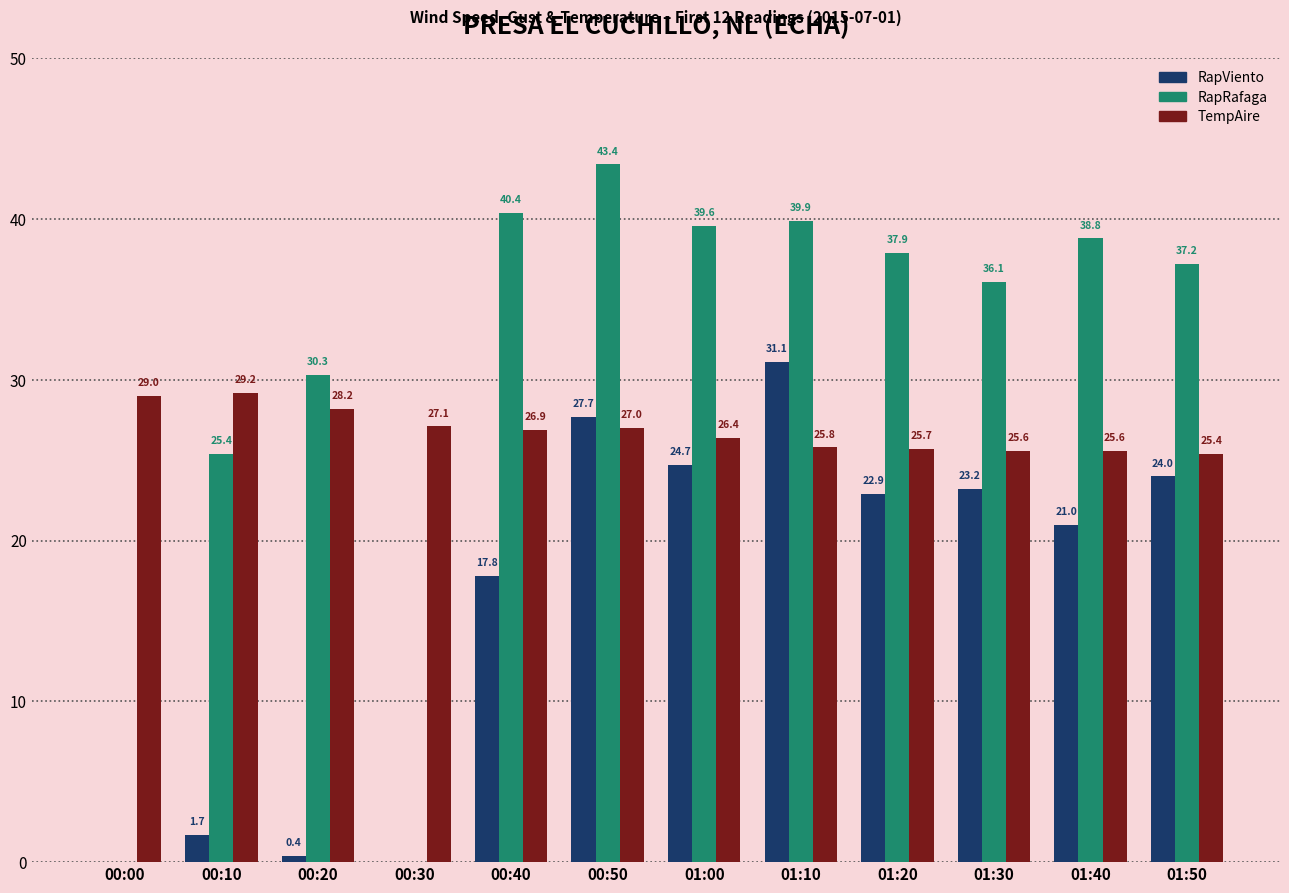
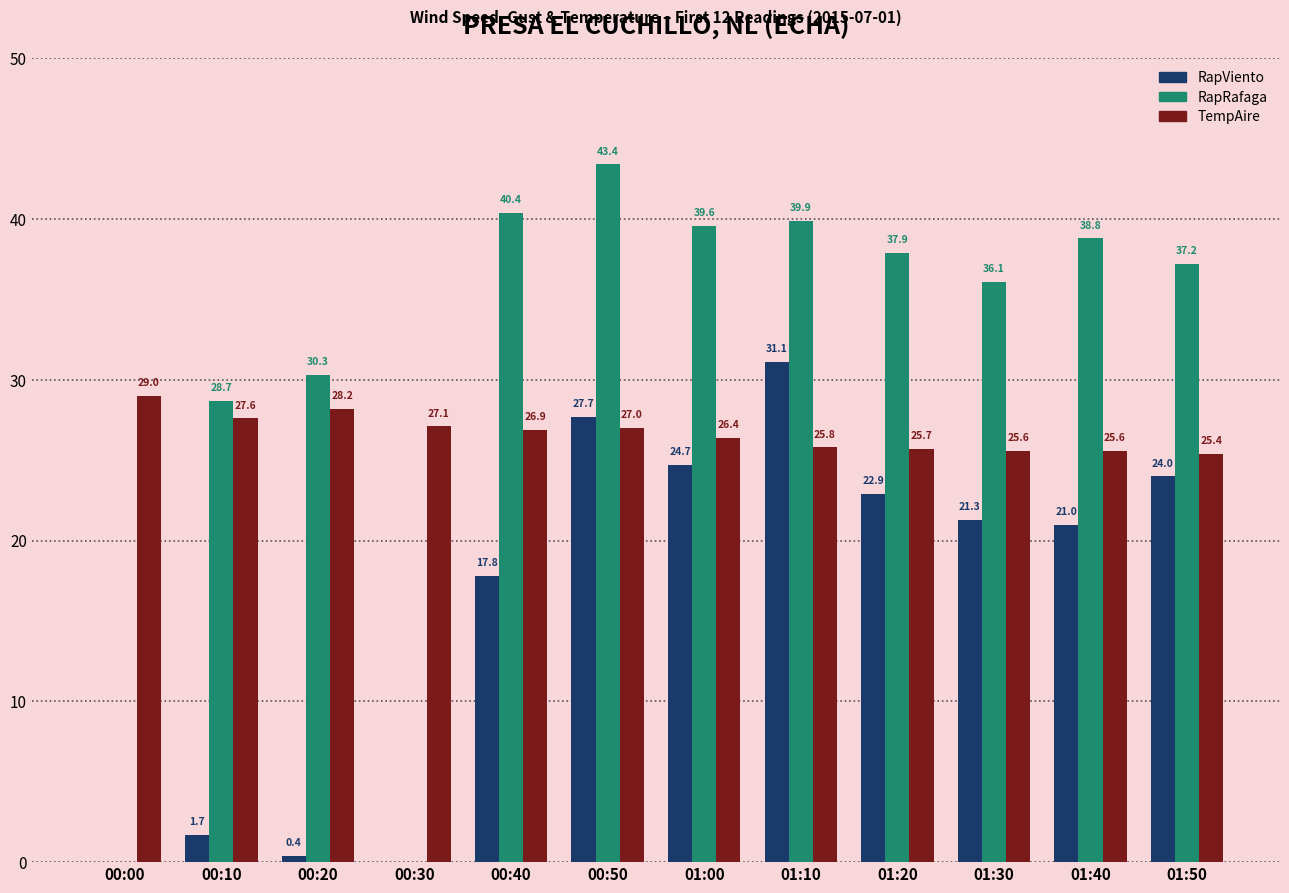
RapRafaga, 00:10: 25.4 -> 28.7
TempAire, 00:10: 29.2 -> 27.6
RapViento, 01:30: 23.2 -> 21.3
